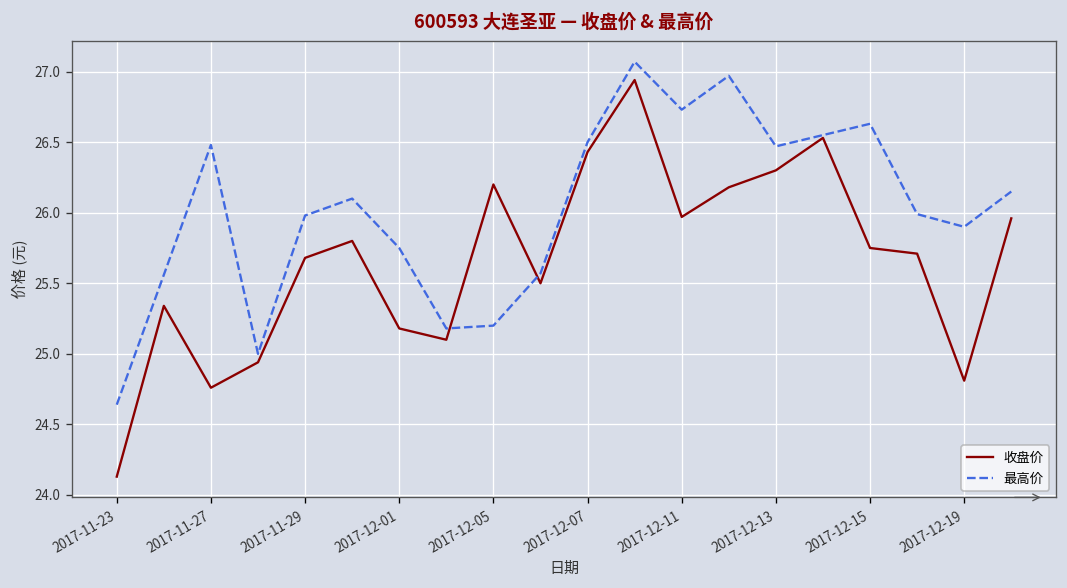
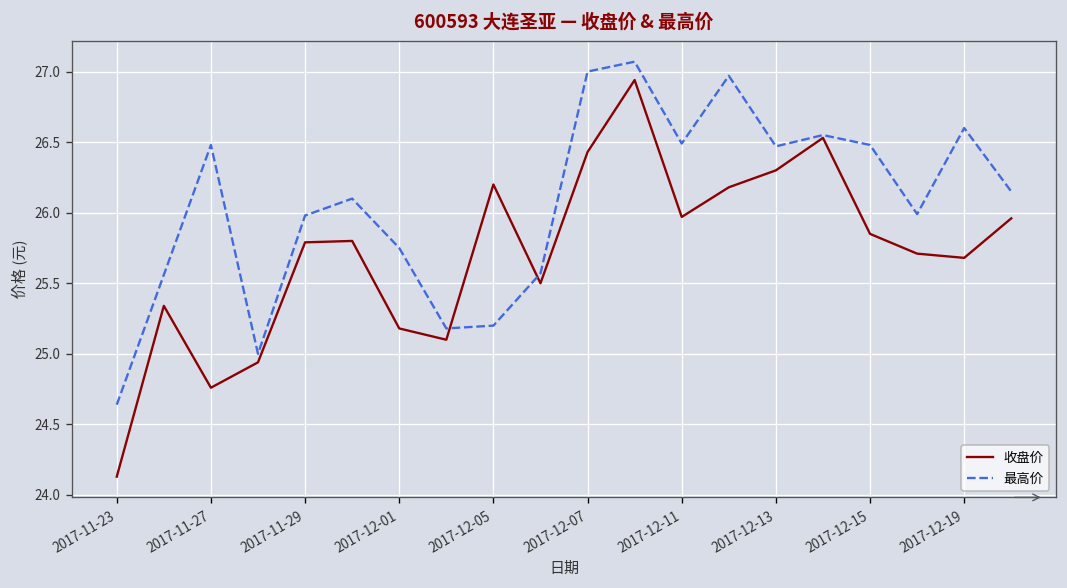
收盘价, 2017-11-29: 25.68 -> 25.79
最高价, 2017-12-07: 26.5 -> 27.0
最高价, 2017-12-11: 26.73 -> 26.49
收盘价, 2017-12-15: 25.75 -> 25.85
最高价, 2017-12-15: 26.63 -> 26.48
收盘价, 2017-12-19: 24.81 -> 25.68
最高价, 2017-12-19: 25.9 -> 26.6
